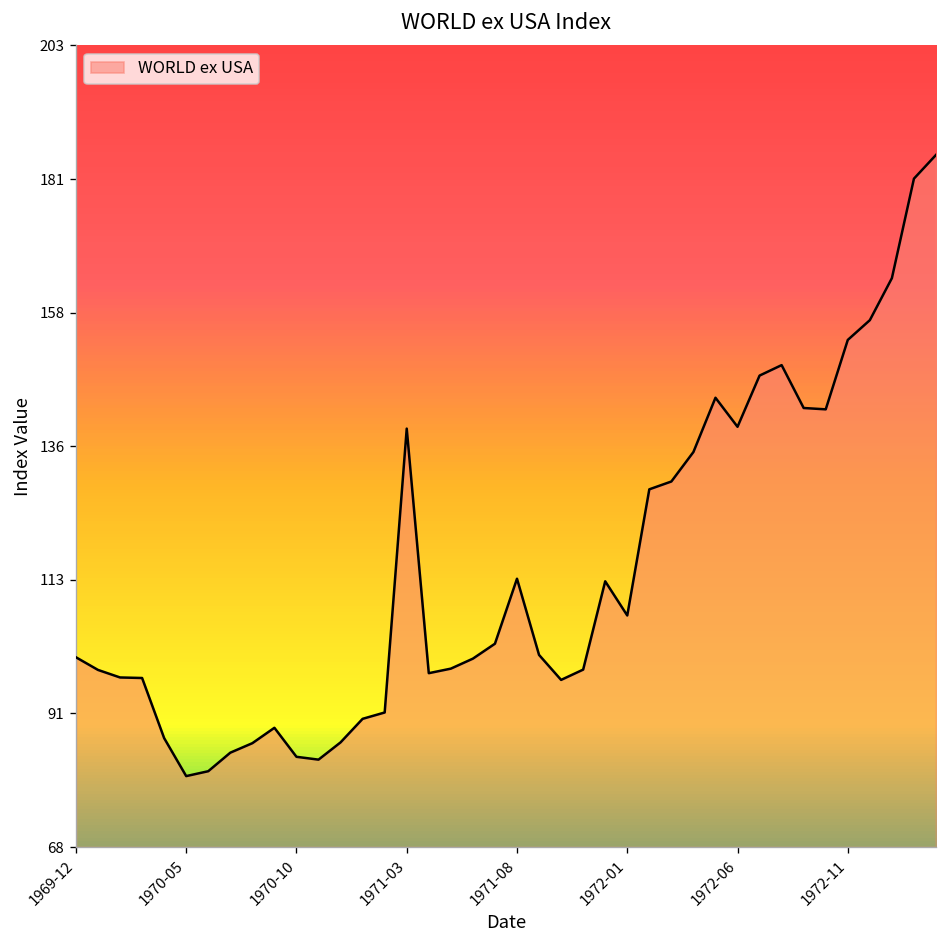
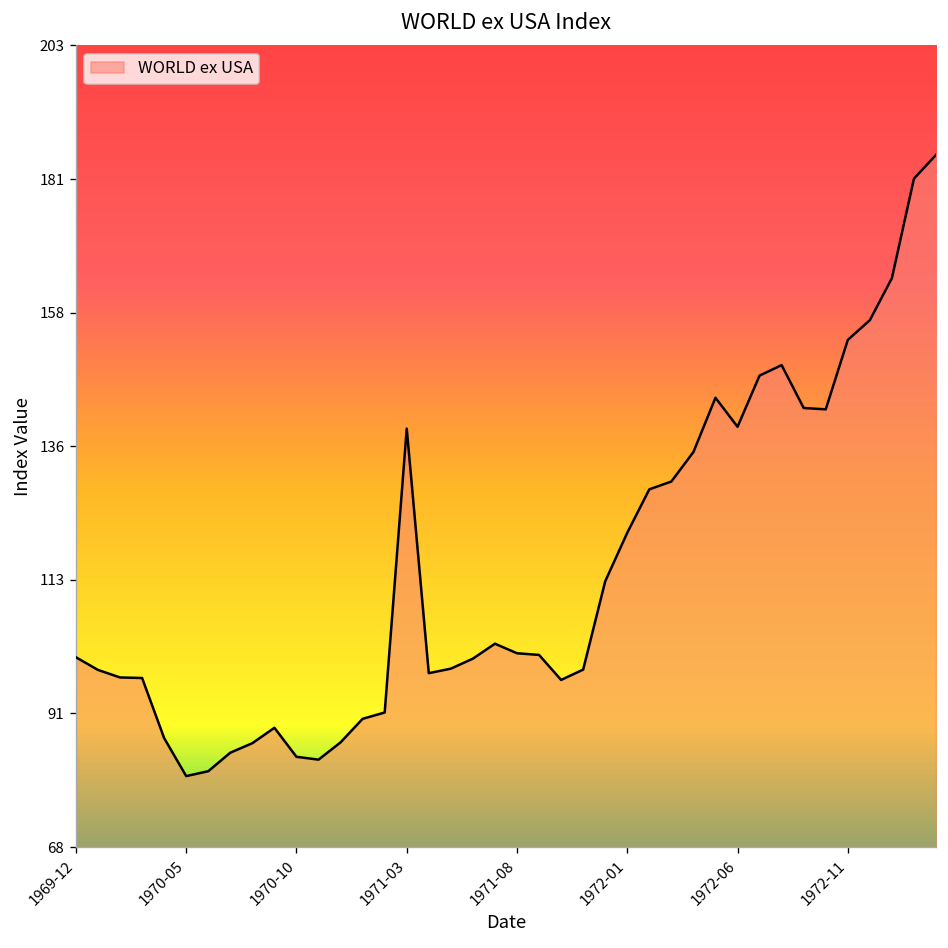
1971-08: 113 -> 101
1972-01: 107 -> 121
